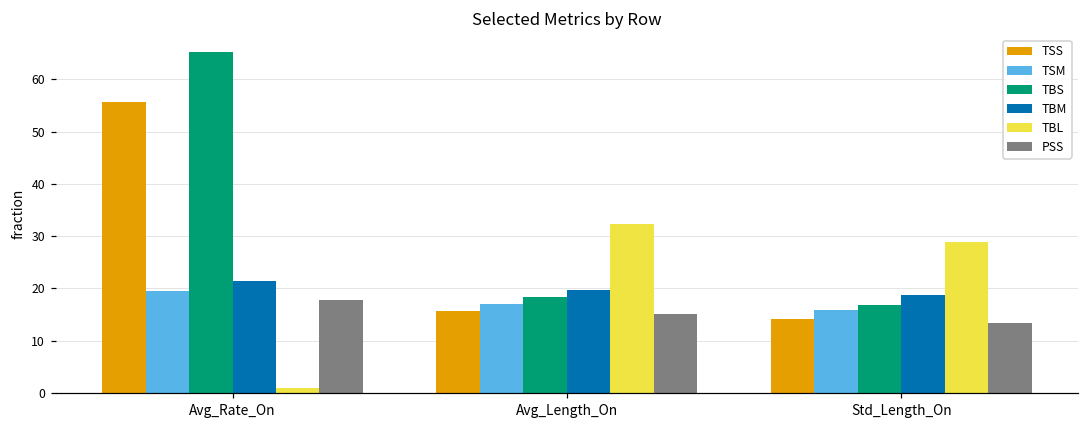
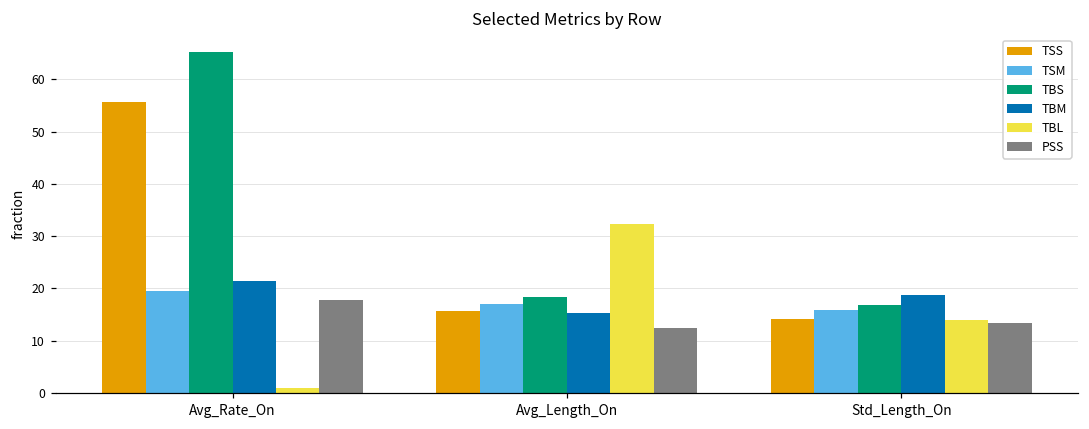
TBM, Avg_Length_On: 20 -> 15
PSS, Avg_Length_On: 15 -> 13
TBL, Std_Length_On: 29 -> 14
